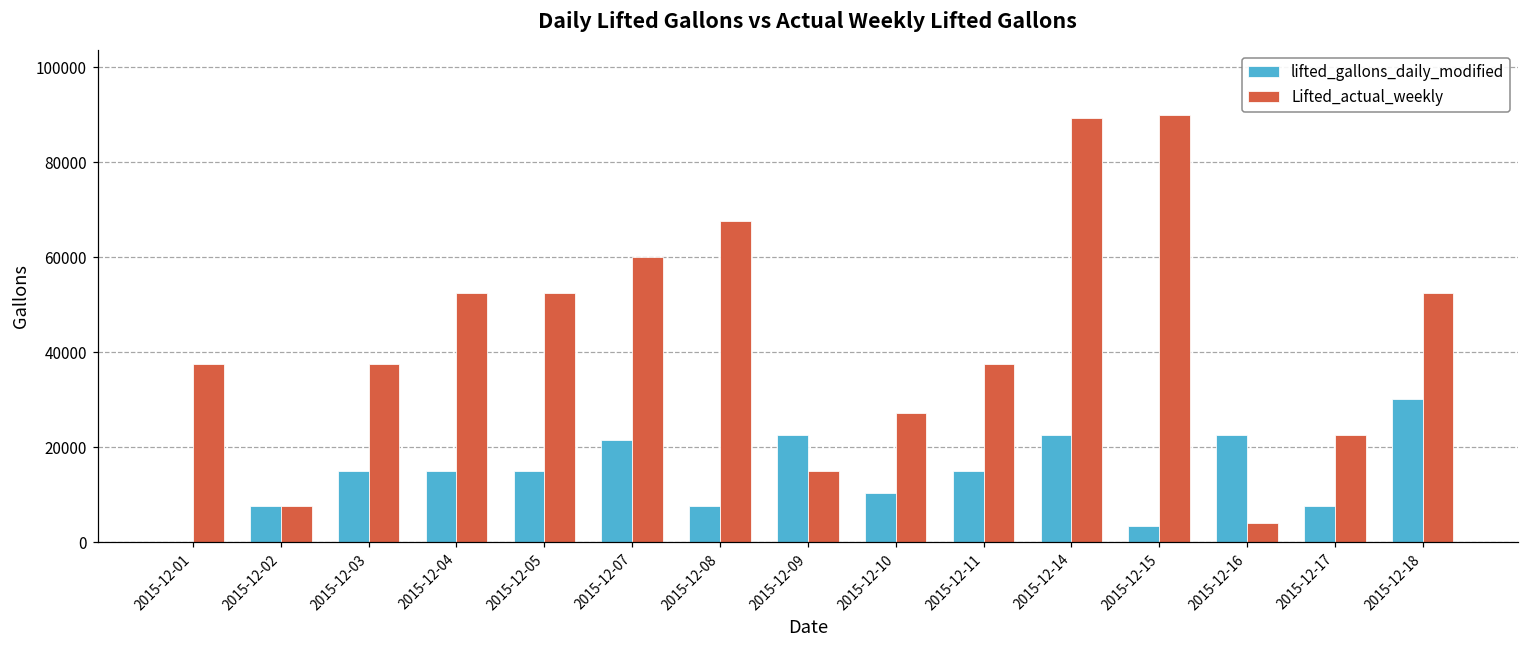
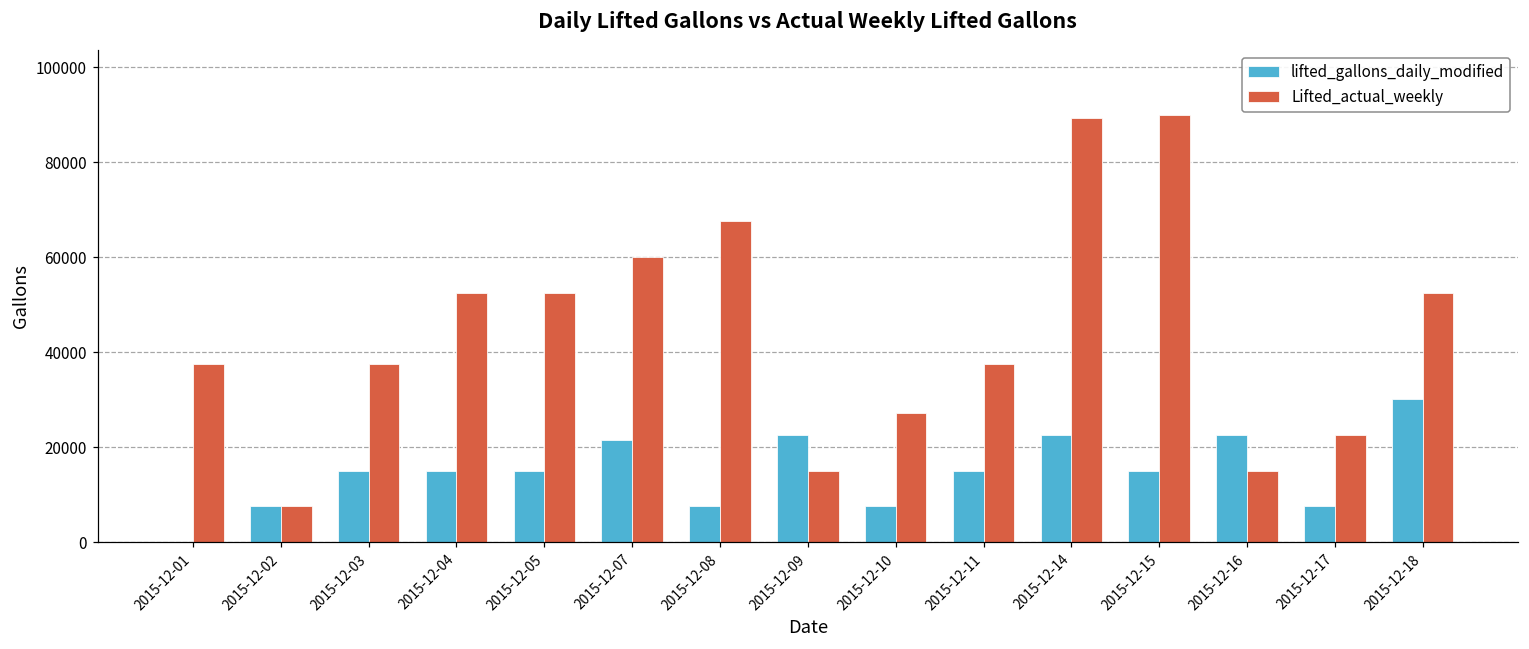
lifted_gallons_daily_modified, 2015-12-10: 10000 -> 8000
lifted_gallons_daily_modified, 2015-12-15: 3000 -> 15000
Lifted_actual_weekly, 2015-12-16: 4000 -> 15000
